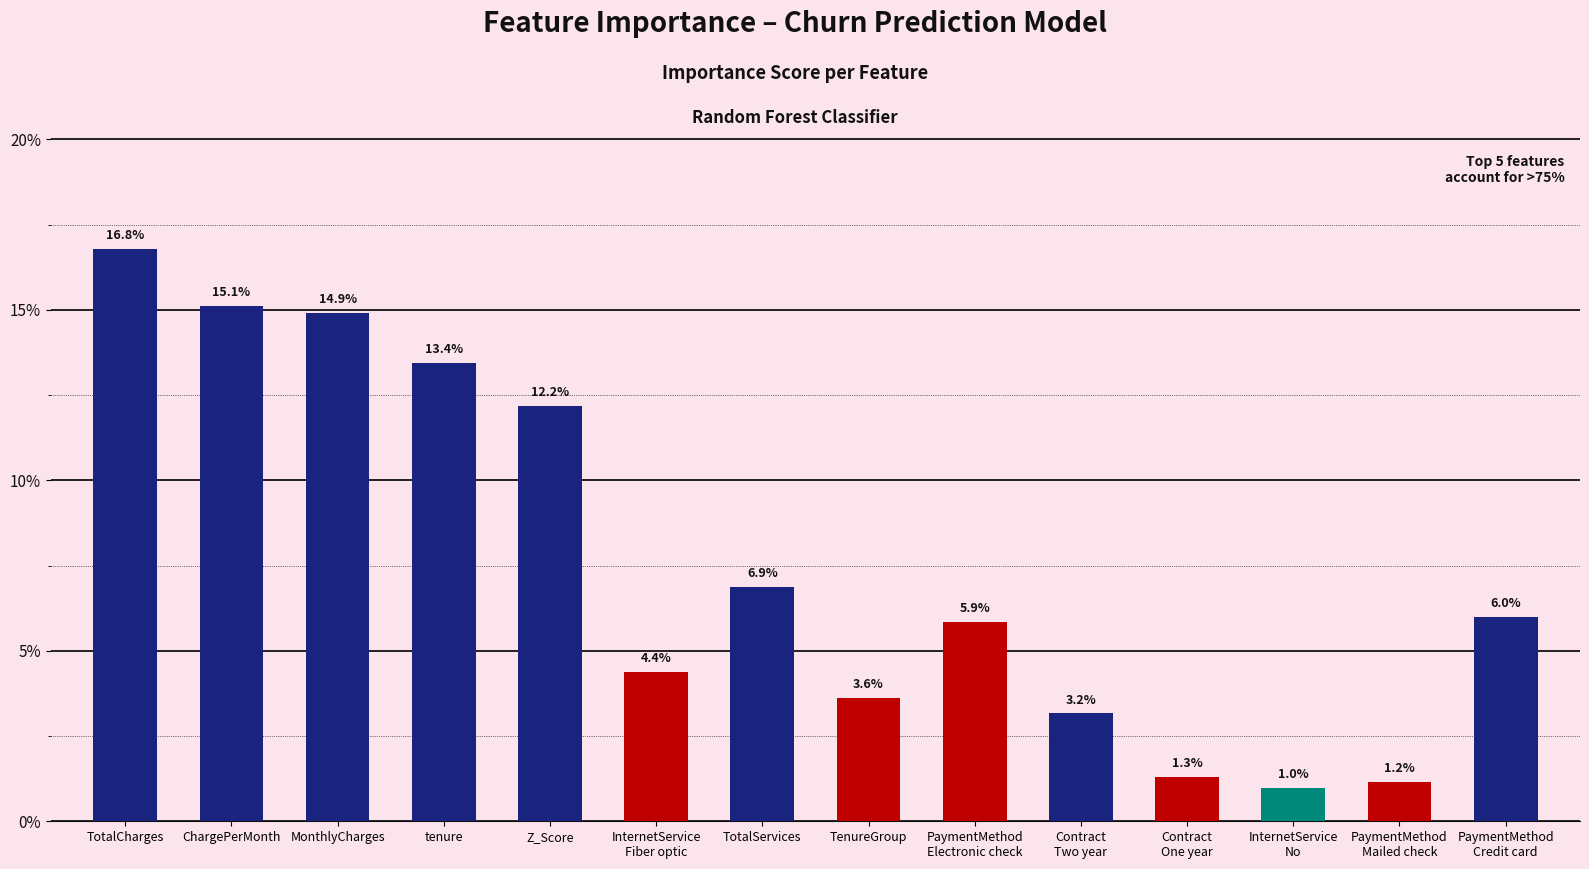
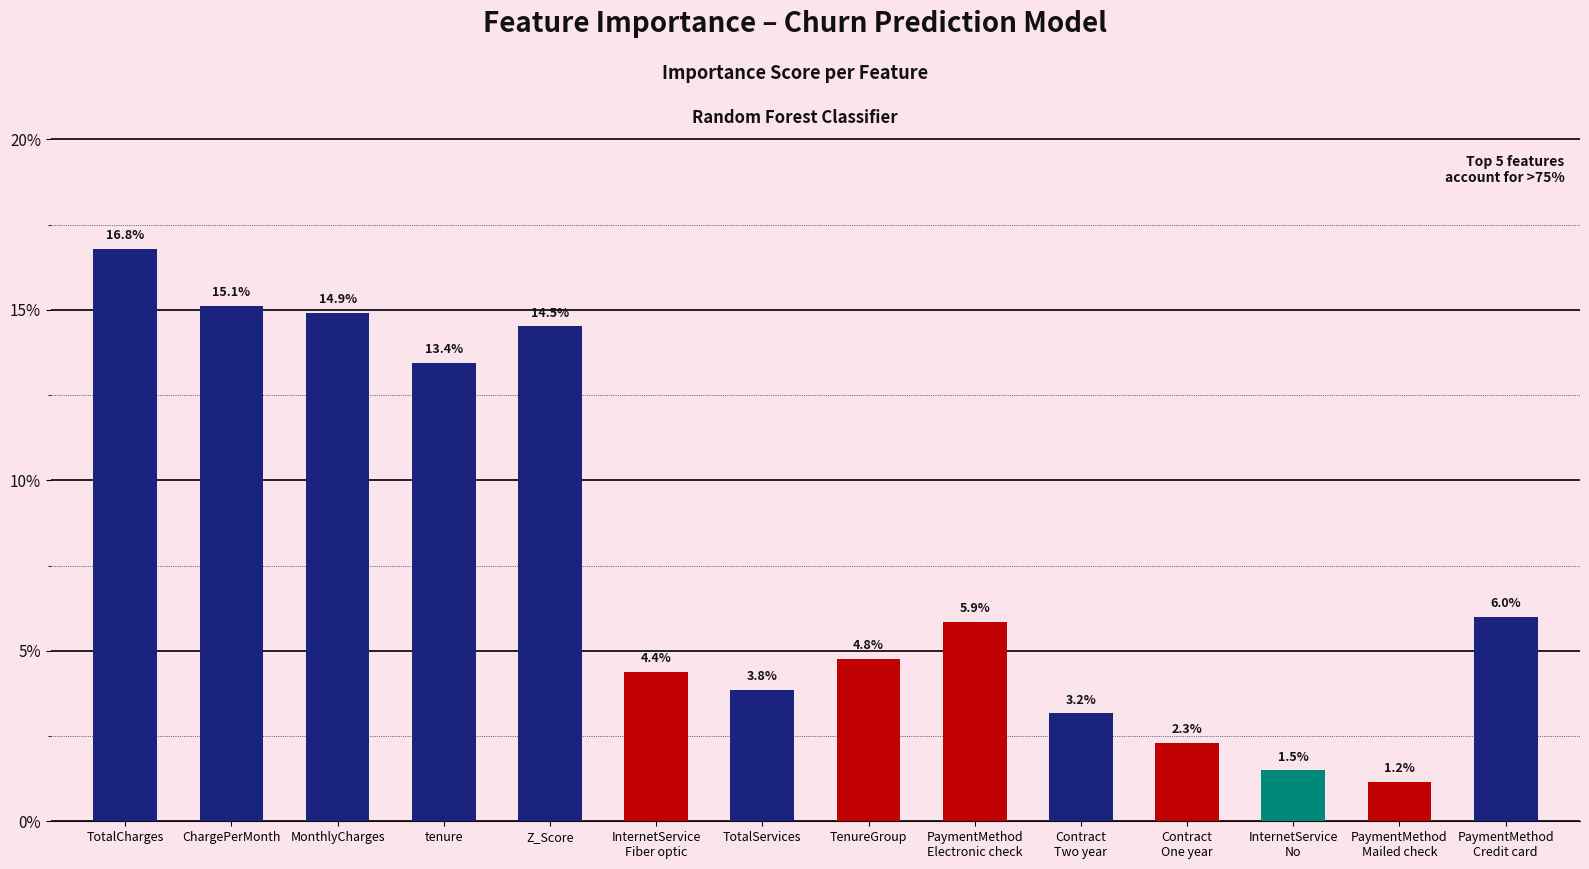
Z_Score: 12.2% -> 14.5%
TotalServices: 6.9% -> 3.8%
TenureGroup: 3.6% -> 4.8%
Contract One year: 1.3% -> 2.3%
InternetService No: 1.0% -> 1.5%
